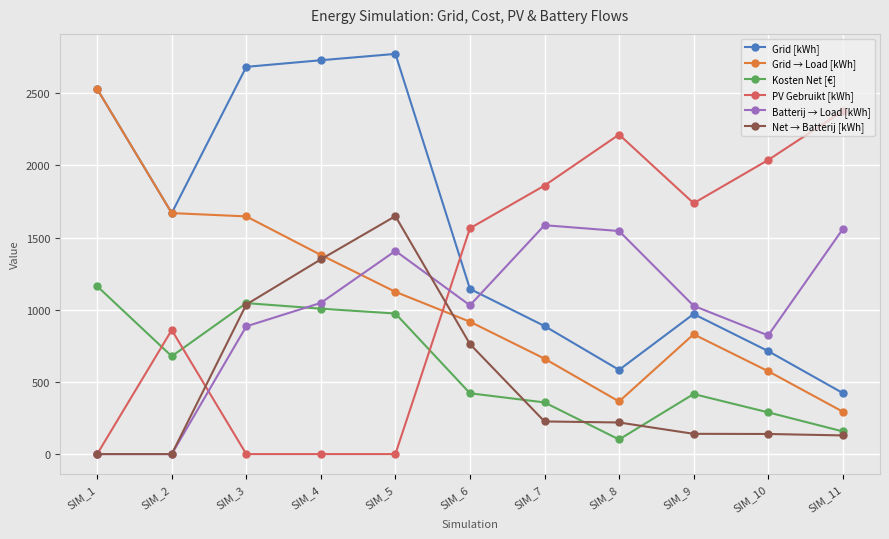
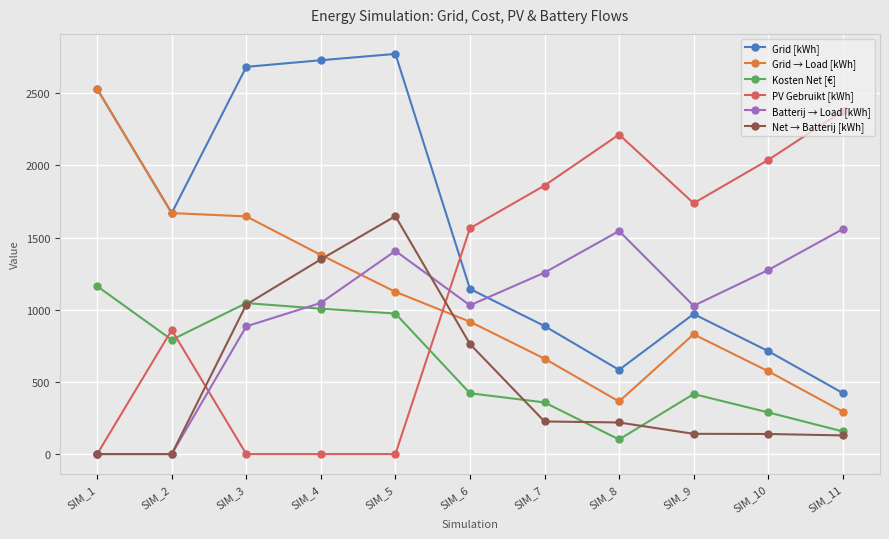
Kosten Net [€], SIM_2: 680 -> 790
Batterij → Load [kWh], SIM_7: 1590 -> 1260
Batterij → Load [kWh], SIM_10: 820 -> 1280
